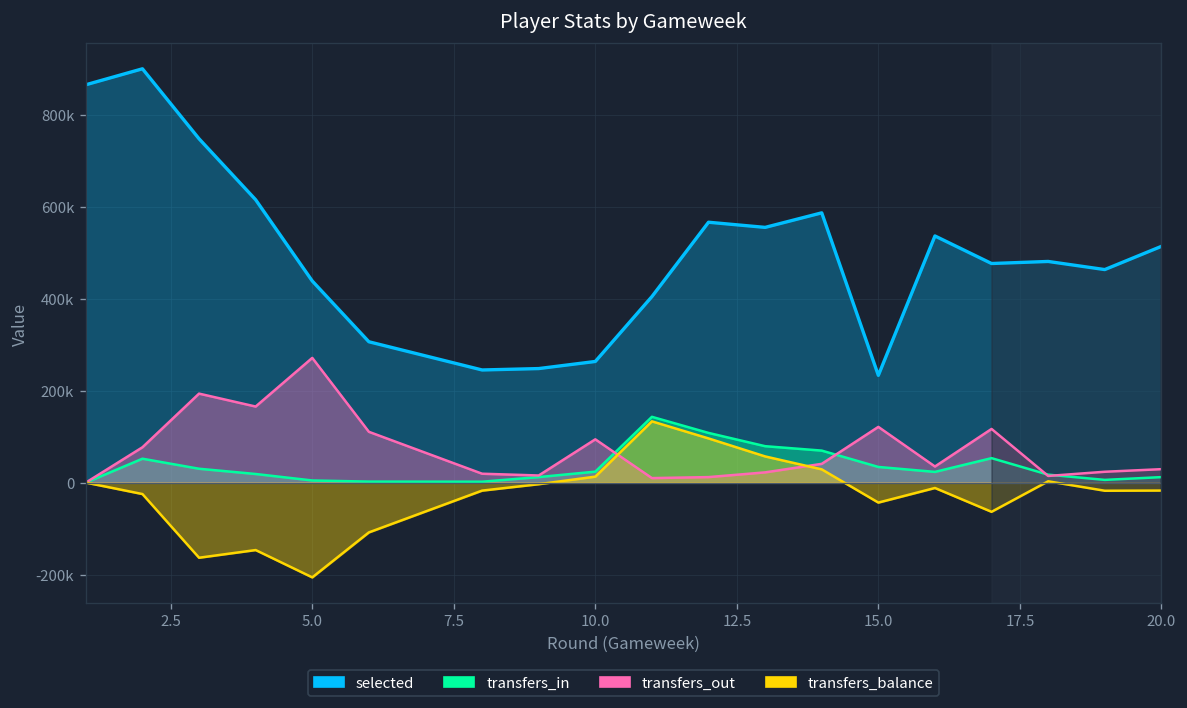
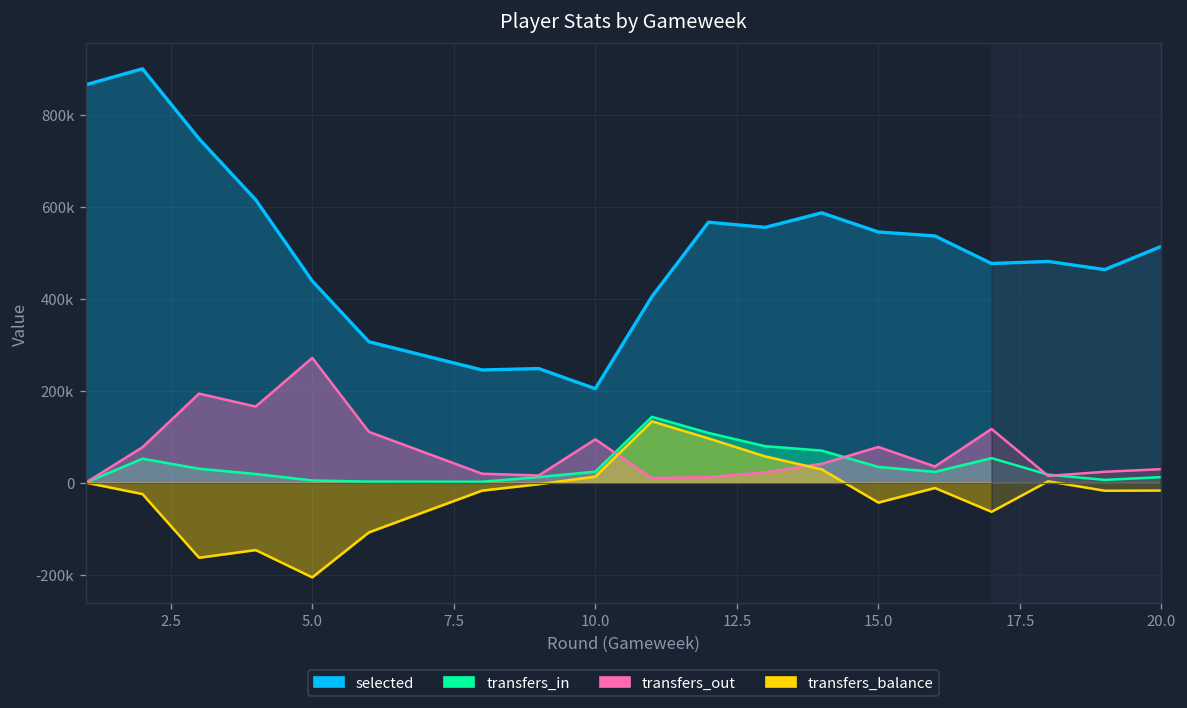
selected, 10.0: 260000 -> 200000
selected, 15.0: 230000 -> 550000
transfers_out, 15.0: 120000 -> 80000
